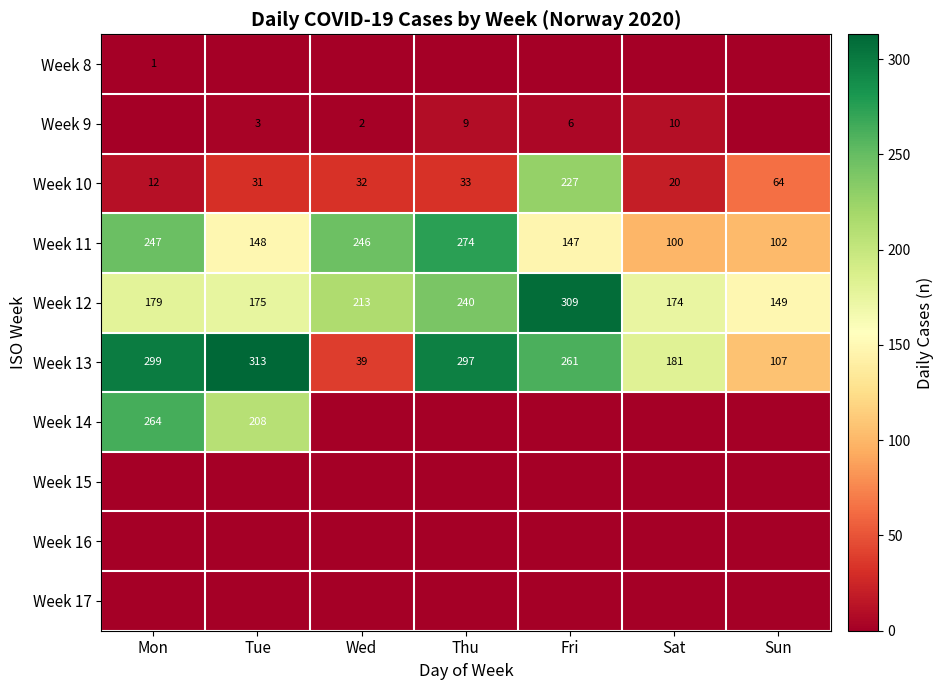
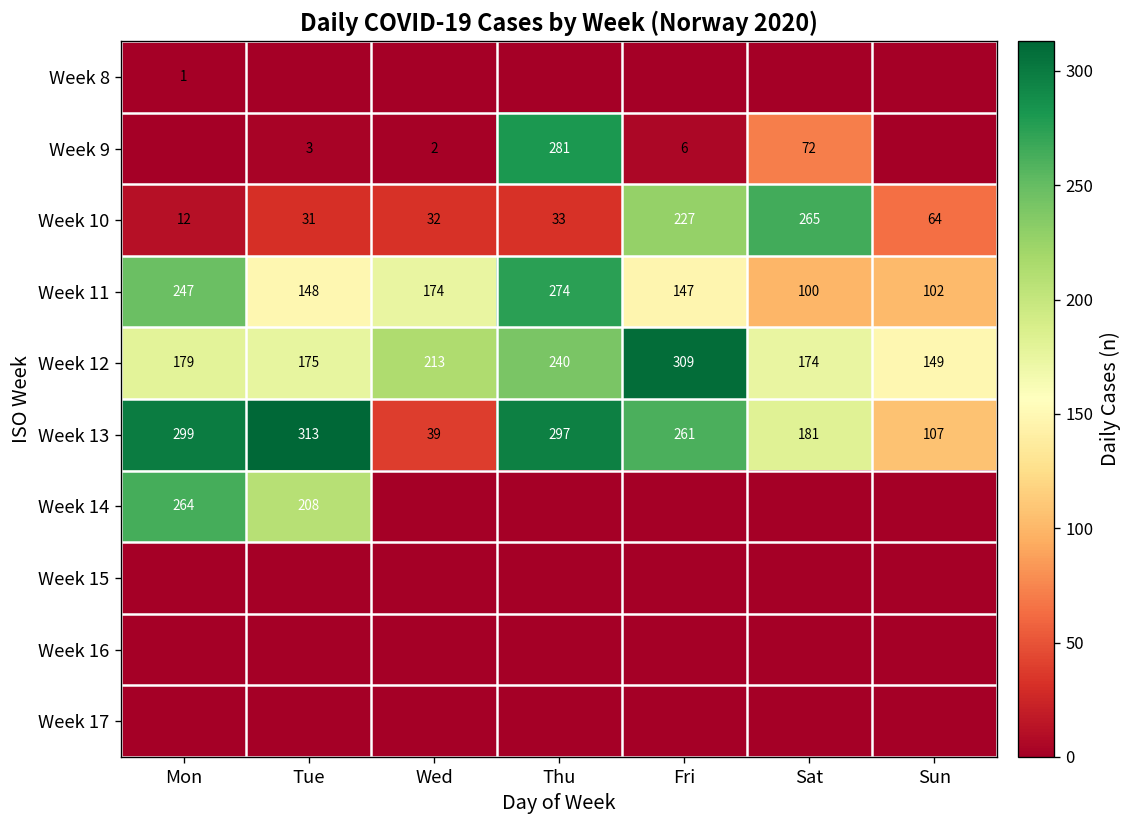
Week 9, Thu: 9 -> 281
Week 9, Sat: 10 -> 72
Week 10, Sat: 20 -> 265
Week 11, Wed: 246 -> 174
